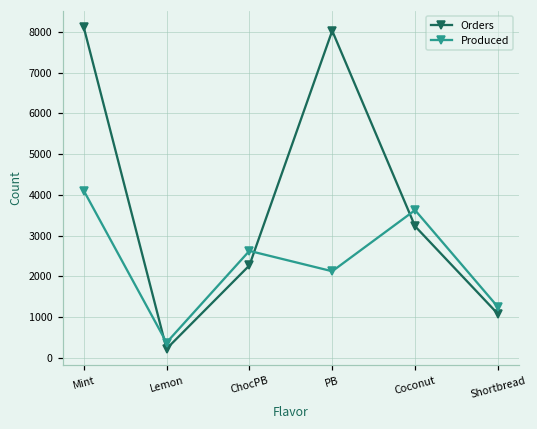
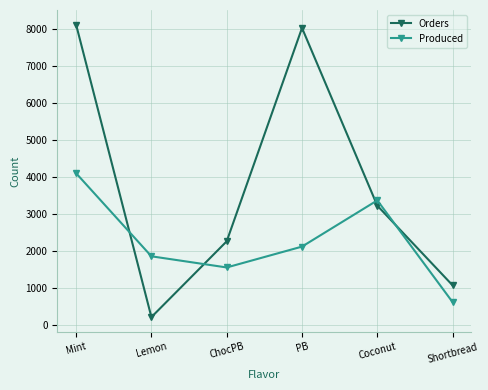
Produced, Lemon: 400 -> 1900
Produced, ChocPB: 2600 -> 1600
Produced, Coconut: 3600 -> 3400
Produced, Shortbread: 1300 -> 600
